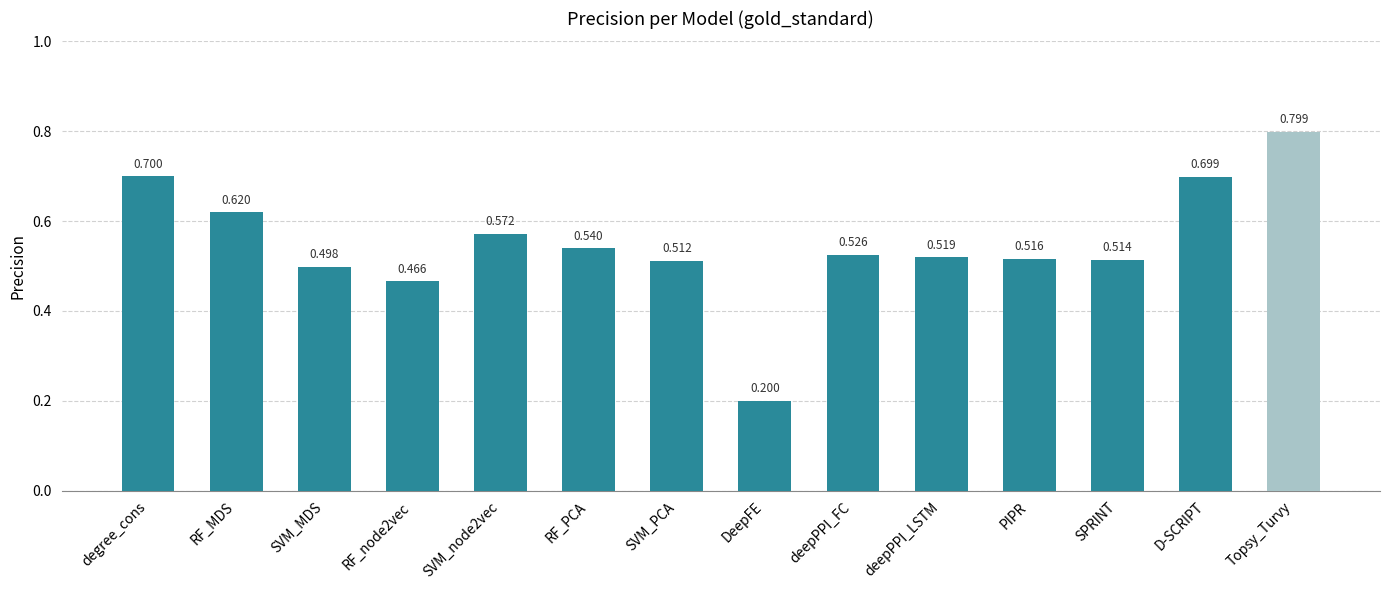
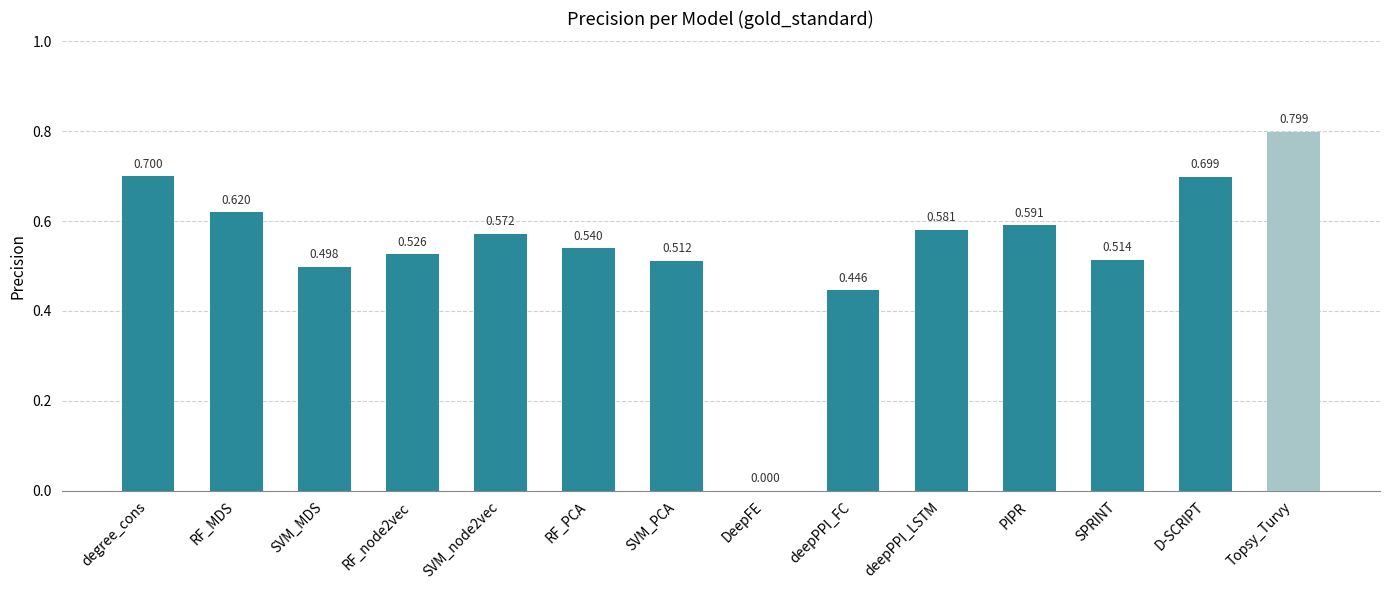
RF_node2vec: 0.466 -> 0.526
DeepFE: 0.200 -> 0.000
deepPPI_FC: 0.526 -> 0.446
deepPPI_LSTM: 0.519 -> 0.581
PIPR: 0.516 -> 0.591
